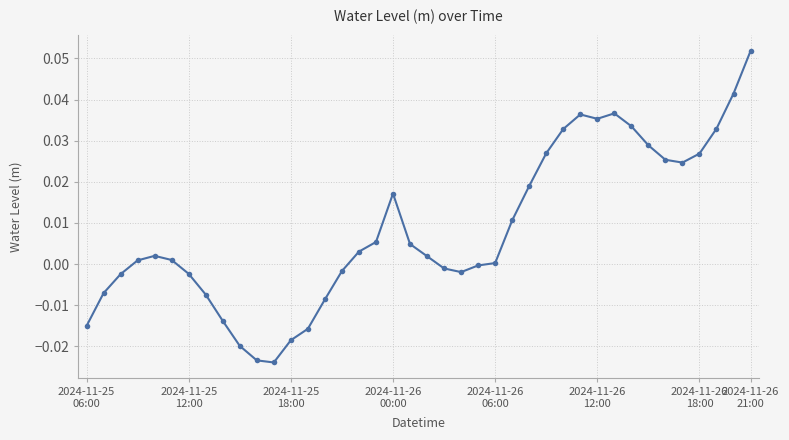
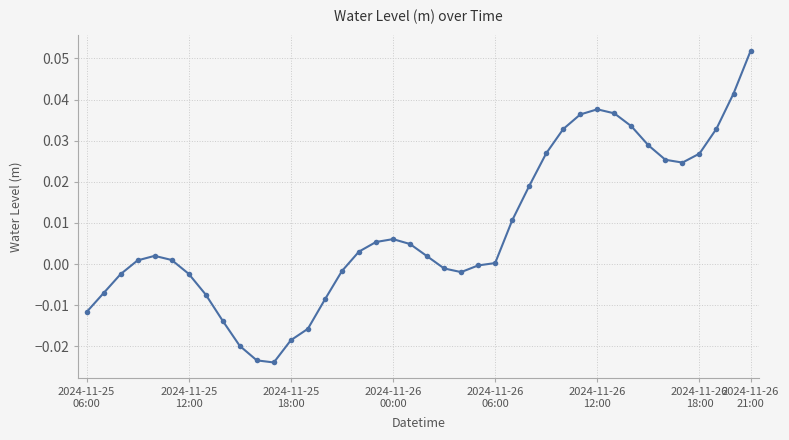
2024-11-25 06:00: -0.015 -> -0.012
2024-11-26 00:00: 0.017 -> 0.006
2024-11-26 12:00: 0.035 -> 0.038
